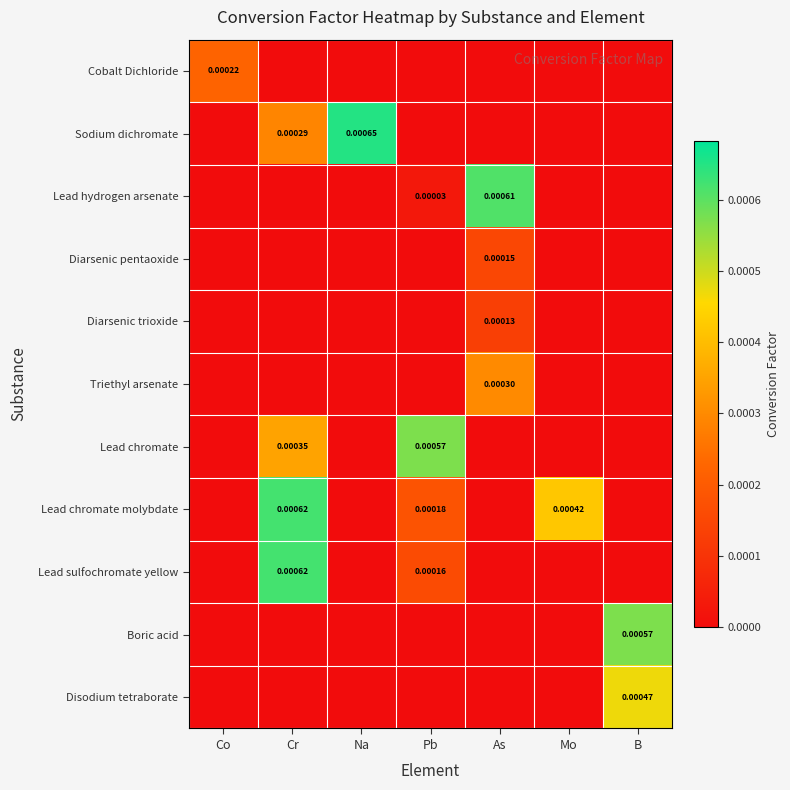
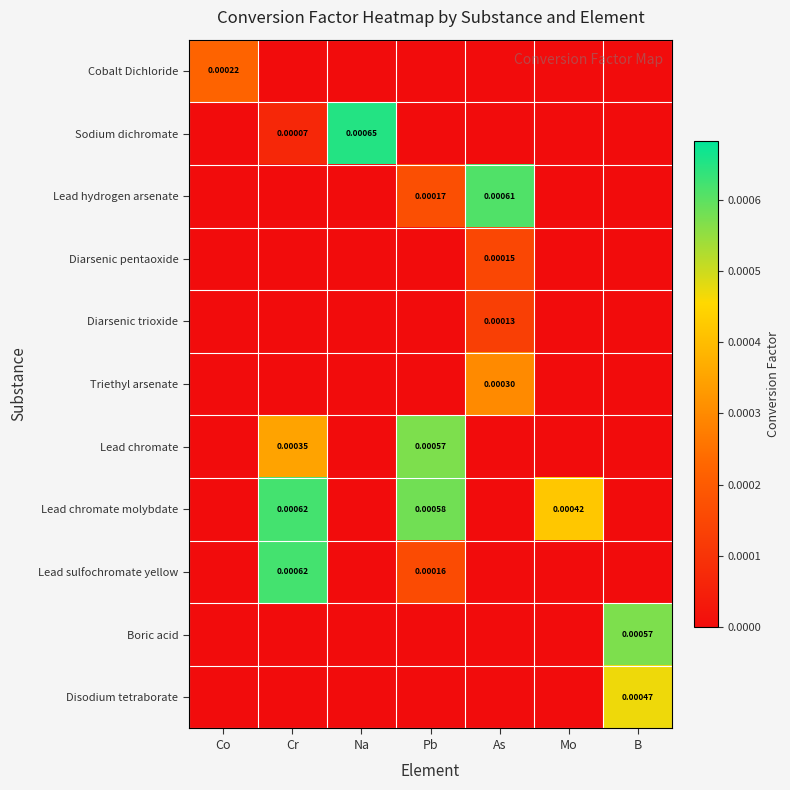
Sodium dichromate, Cr: 0.00029 -> 0.00007
Lead hydrogen arsenate, Pb: 0.00003 -> 0.00017
Lead chromate molybdate, Pb: 0.00018 -> 0.00058
